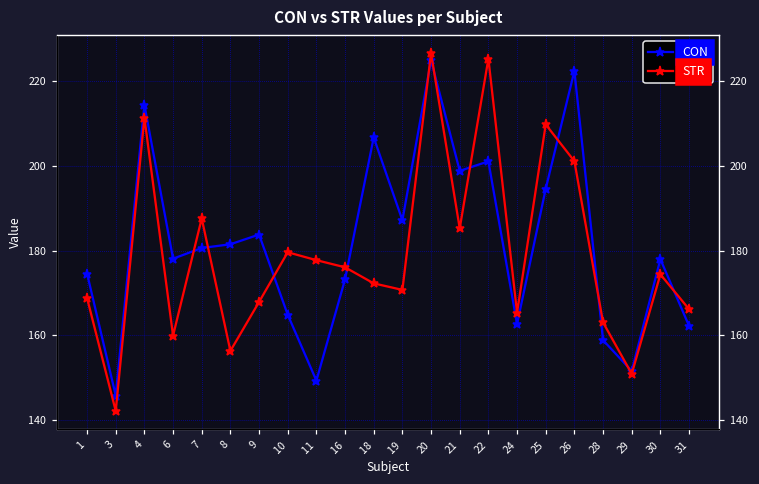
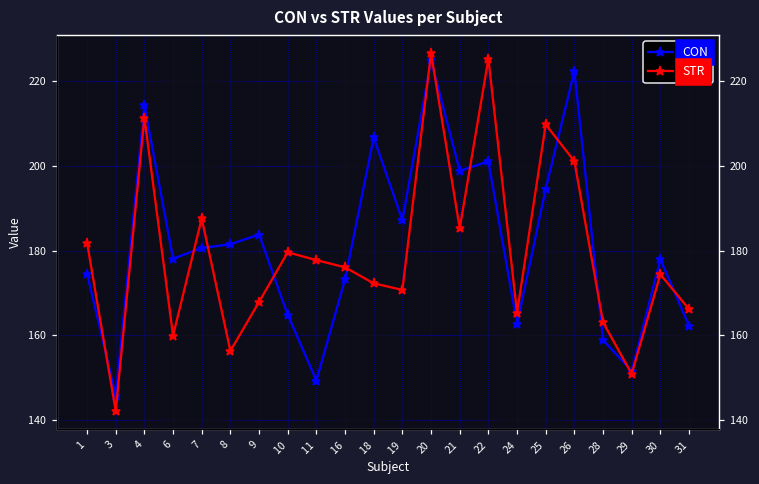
STR, 1: 169 -> 182
